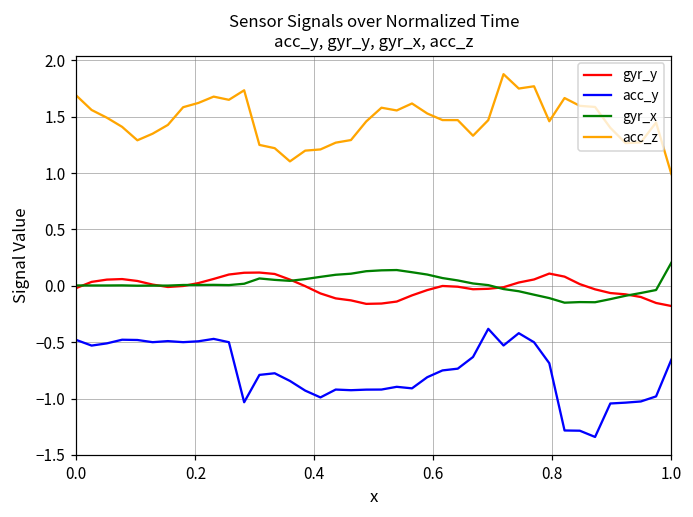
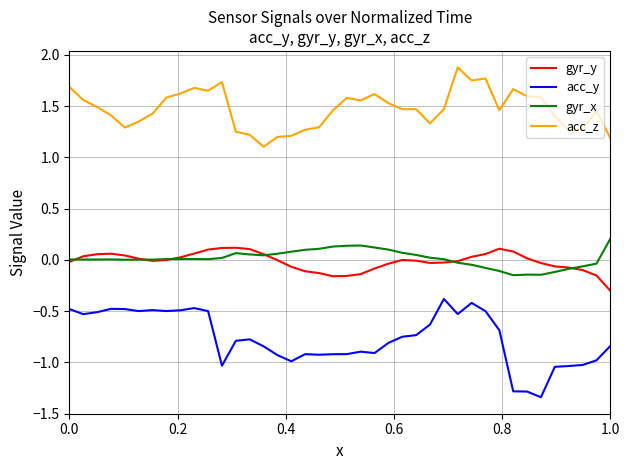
gyr_y, 1.0: -0.18 -> -0.30
acc_y, 1.0: -0.66 -> -0.84
acc_z, 1.0: 0.99 -> 1.19
